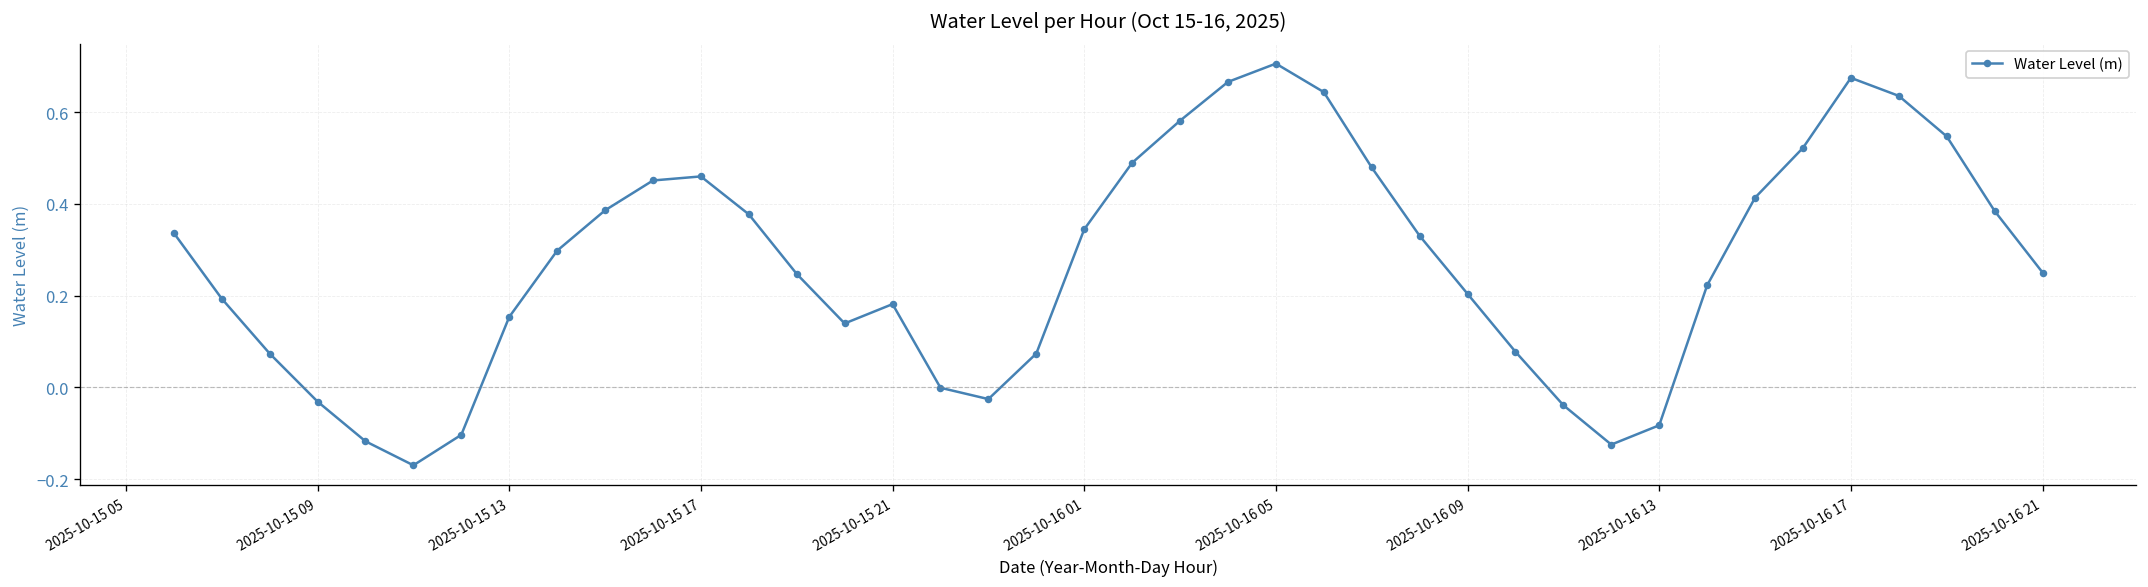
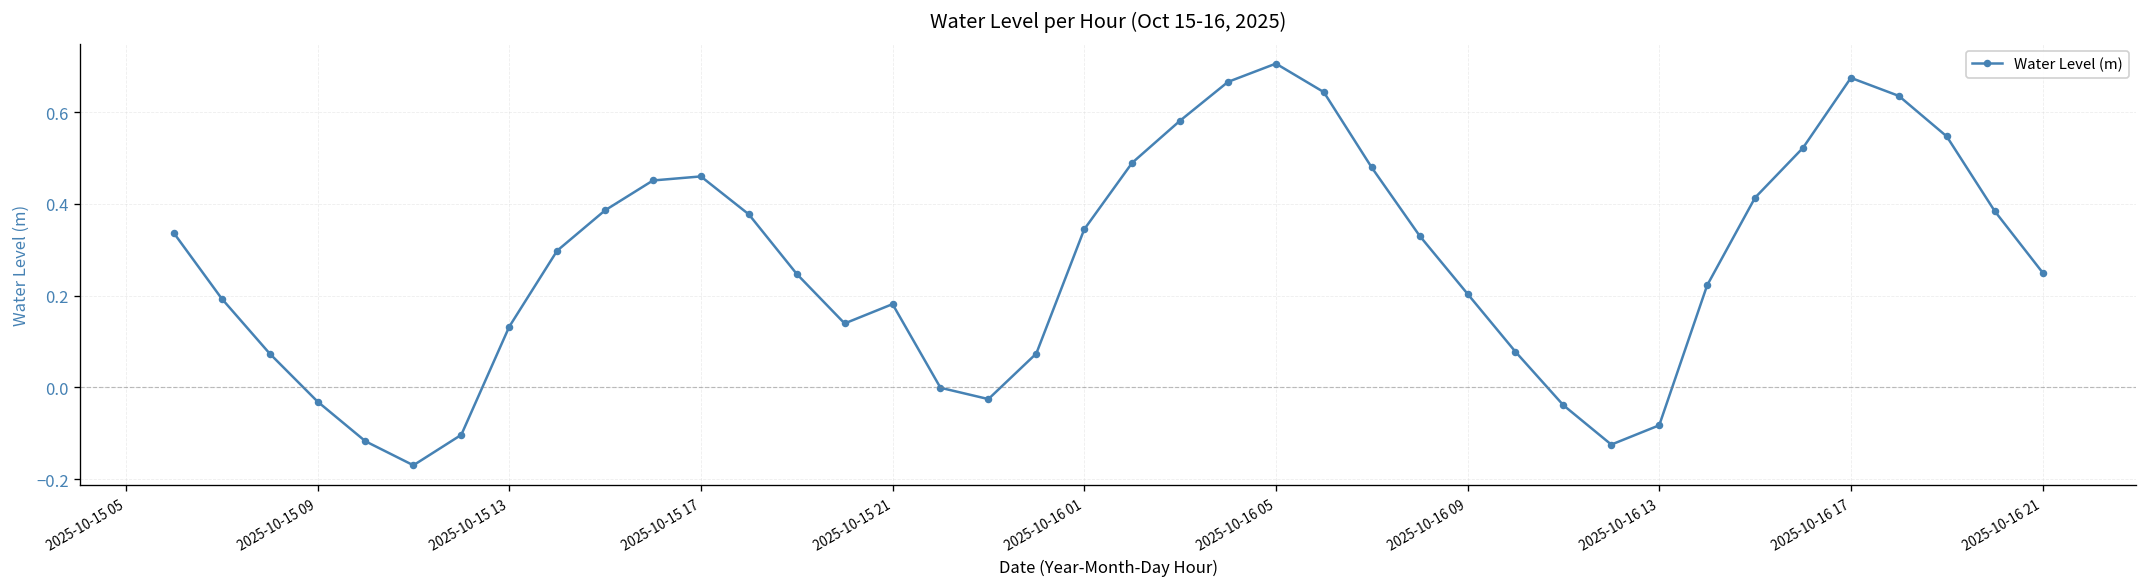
2025-10-15 13: 0.15 -> 0.13
